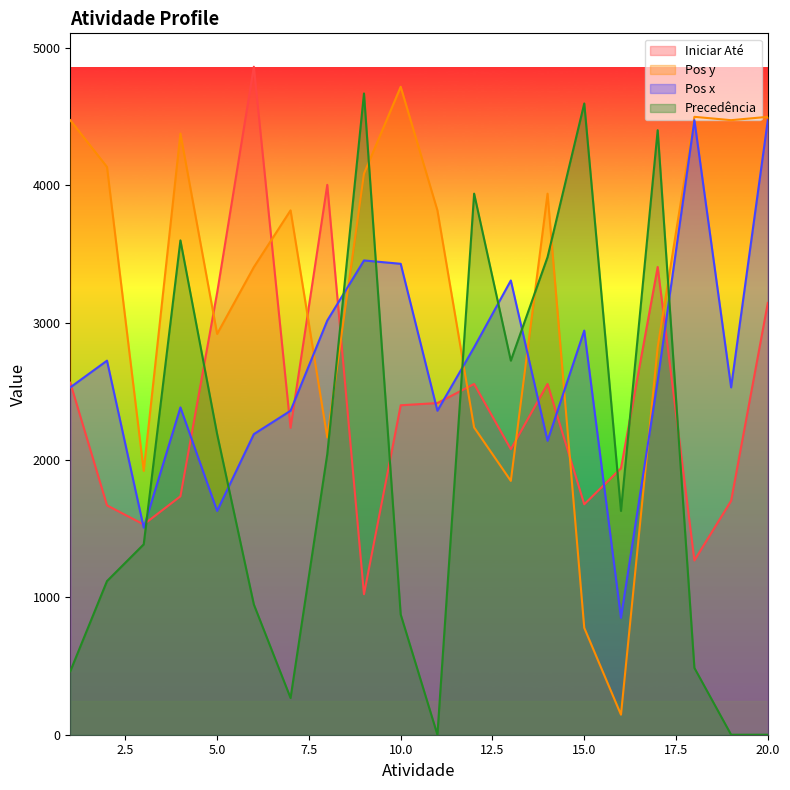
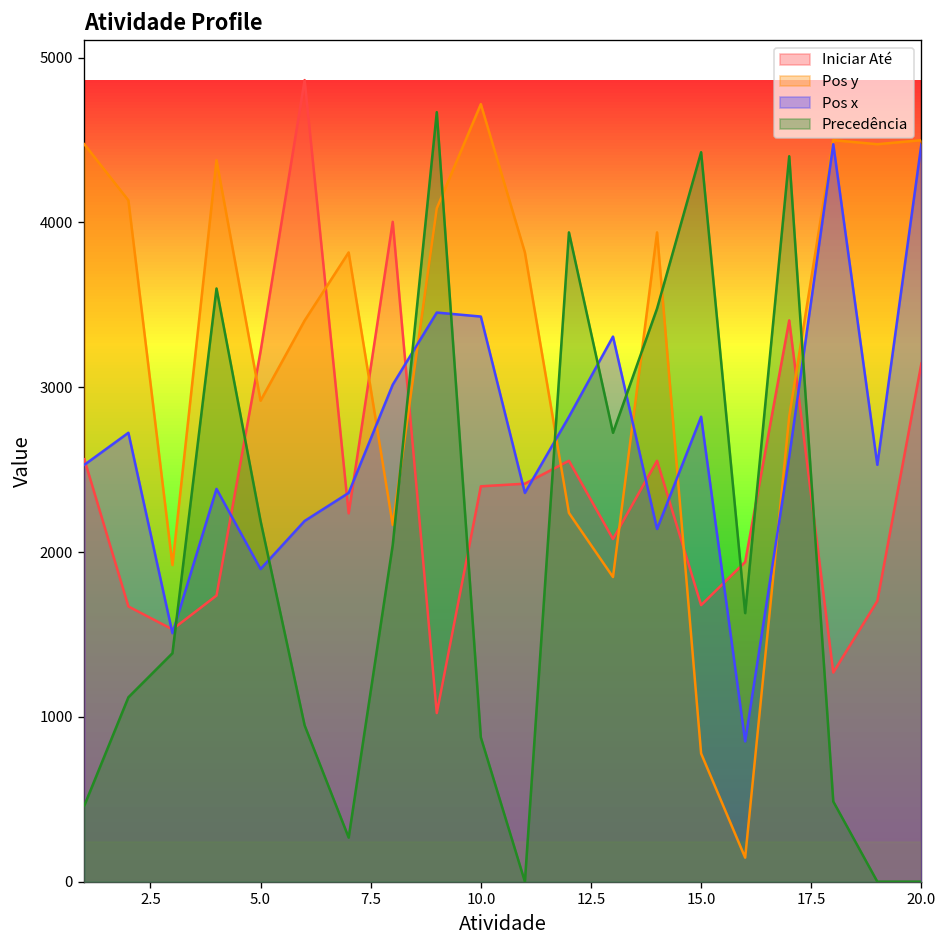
Pos x, 5.0: 1630 -> 1900
Pos x, 15.0: 2940 -> 2820
Precedência, 15.0: 4600 -> 4430
